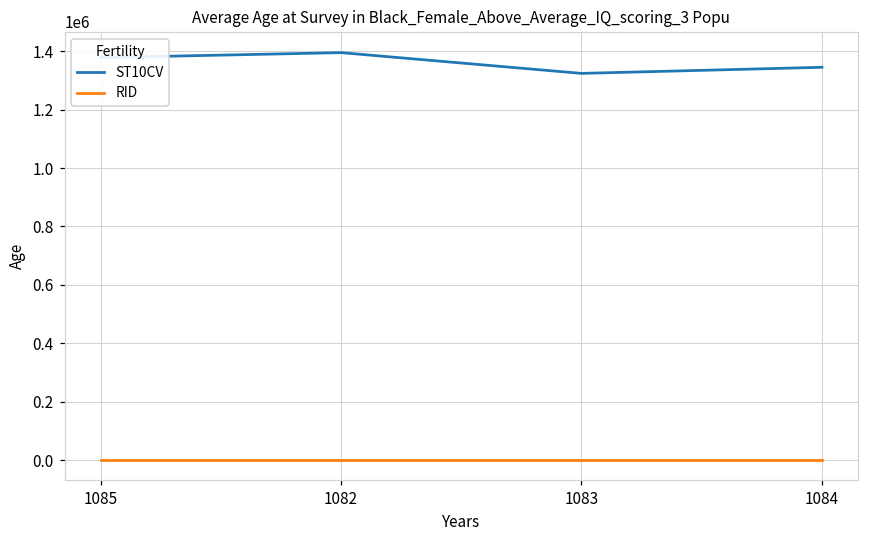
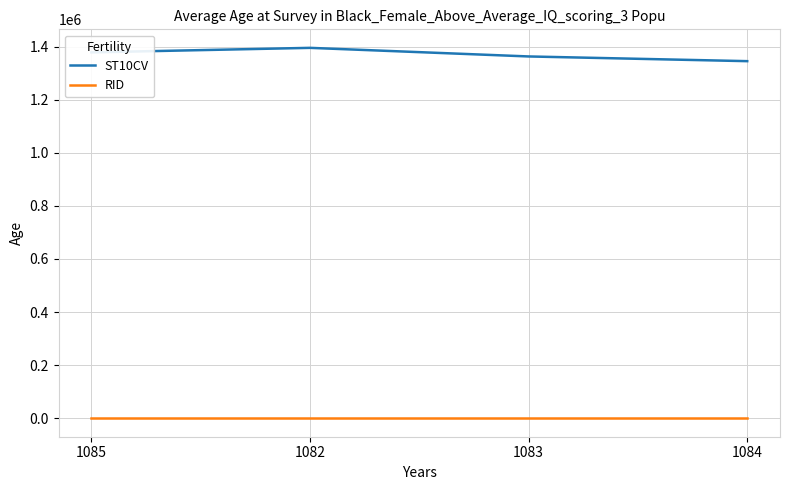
ST10CV, 1083: 1320000 -> 1360000
